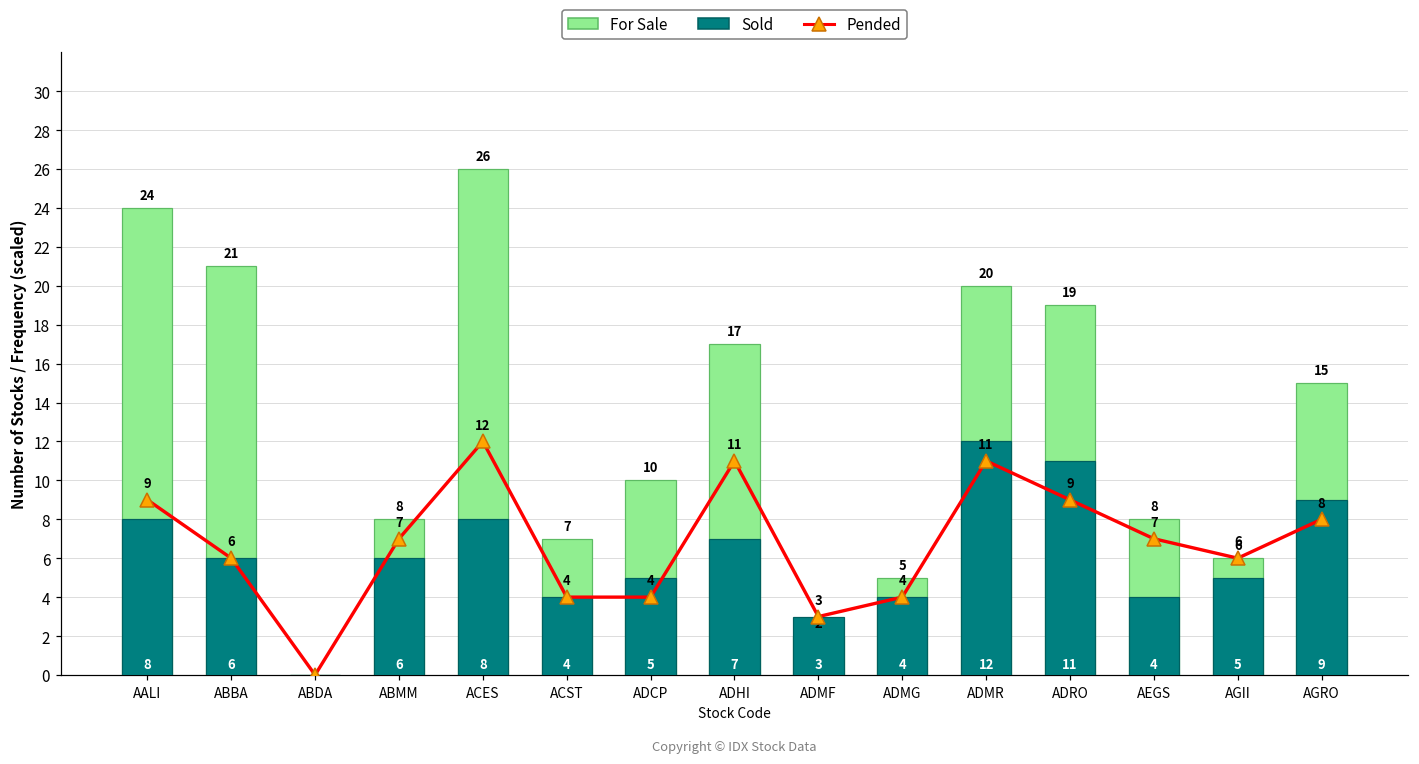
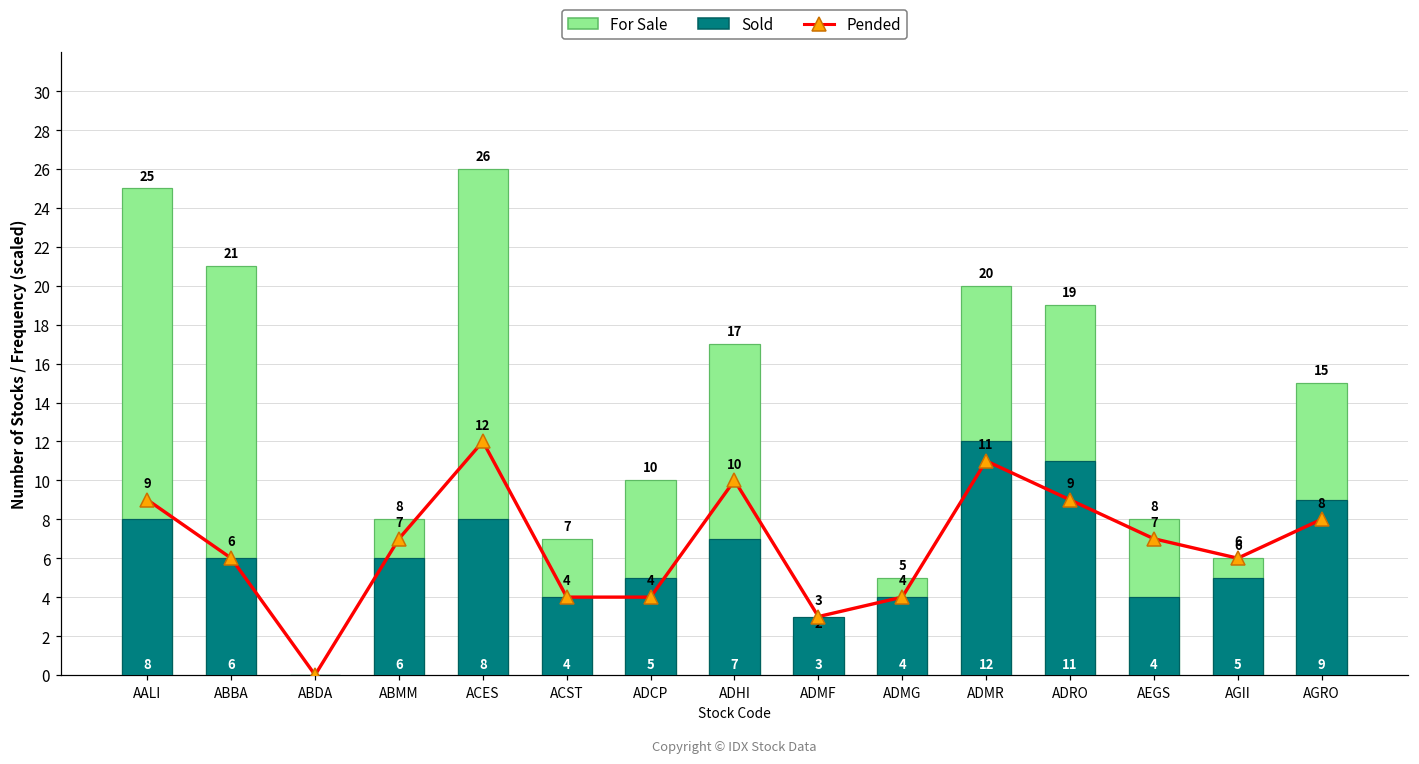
For Sale, AALI: 24 -> 25
Pended, ADHI: 11 -> 10
